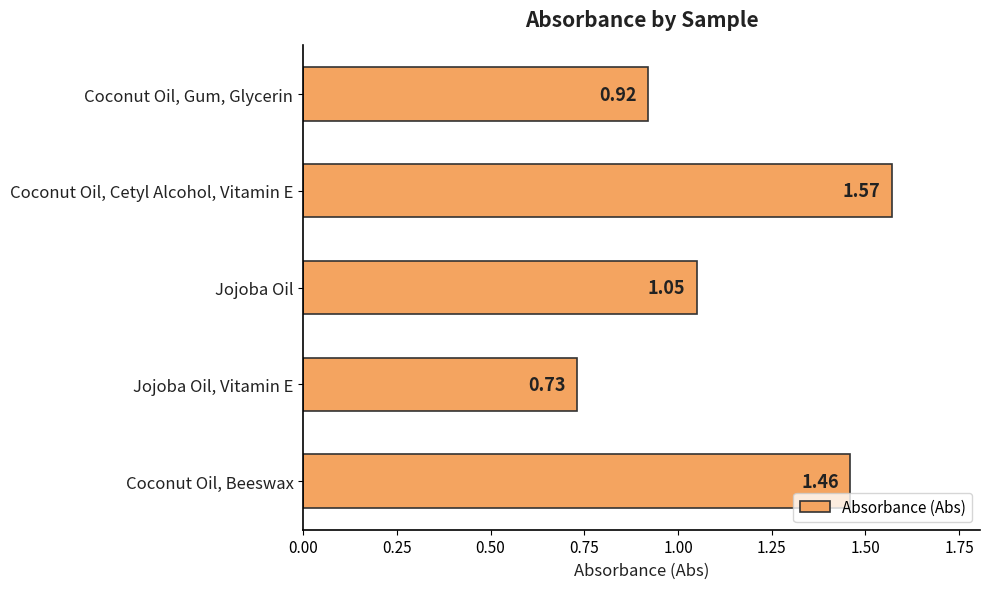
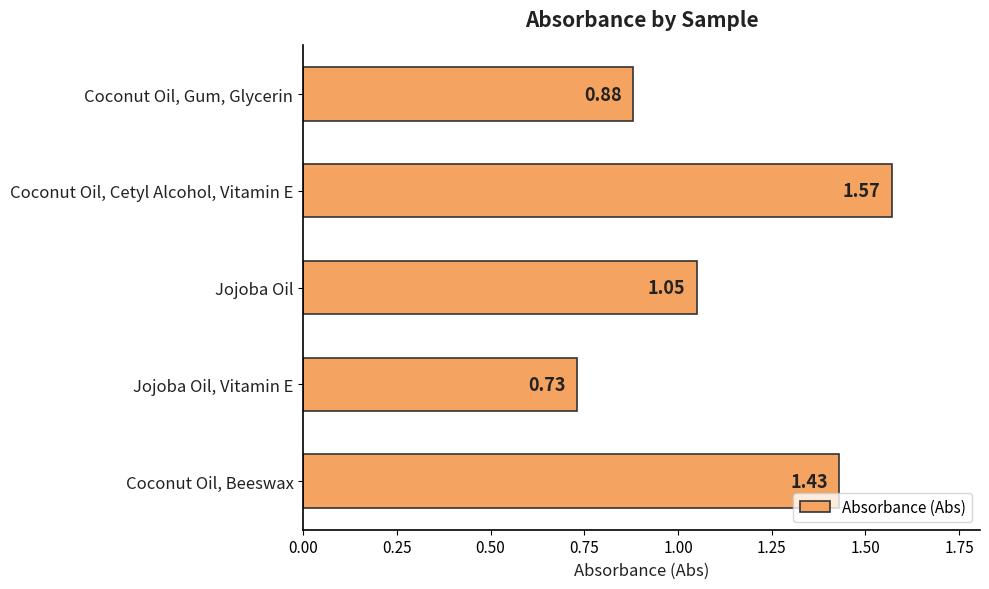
Coconut Oil, Gum, Glycerin: 0.92 -> 0.88
Coconut Oil, Beeswax: 1.46 -> 1.43
